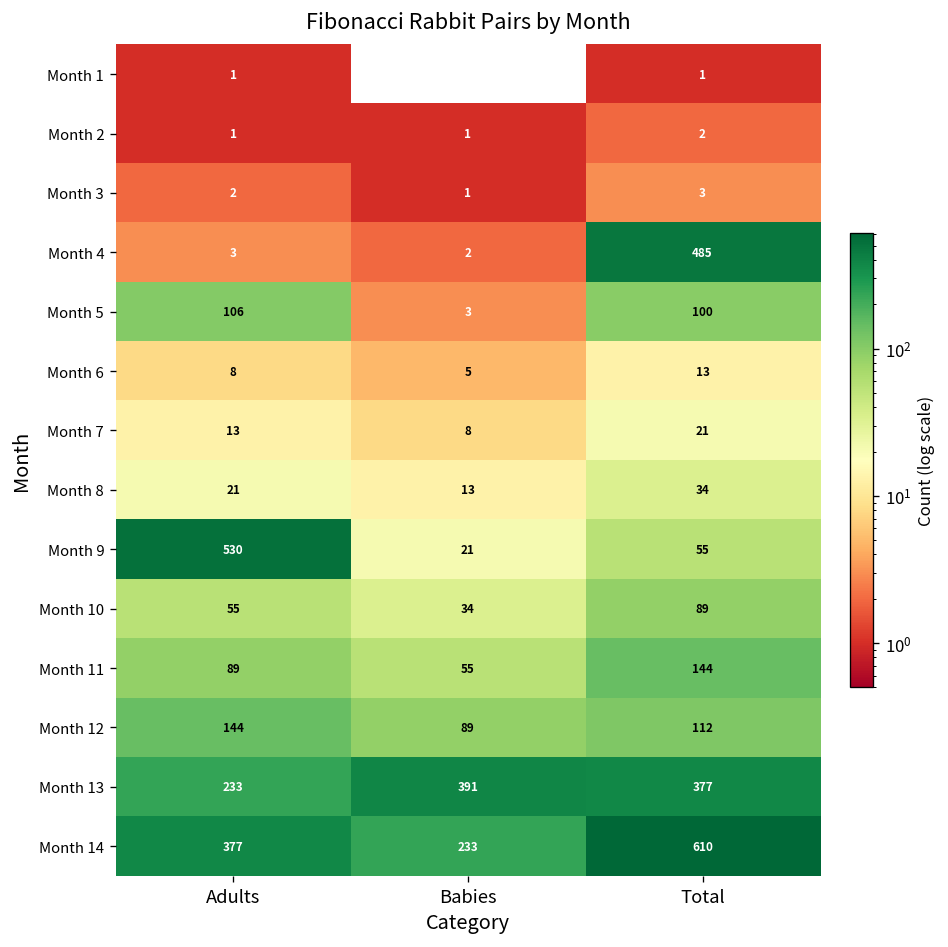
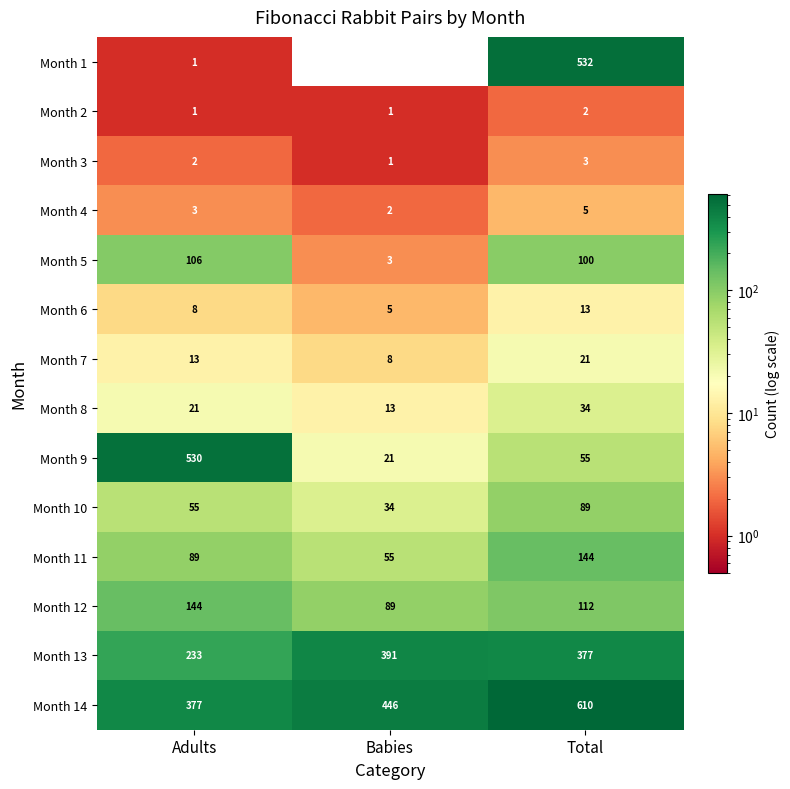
Month 1, Total: 1 -> 532
Month 4, Total: 485 -> 5
Month 14, Babies: 233 -> 446
